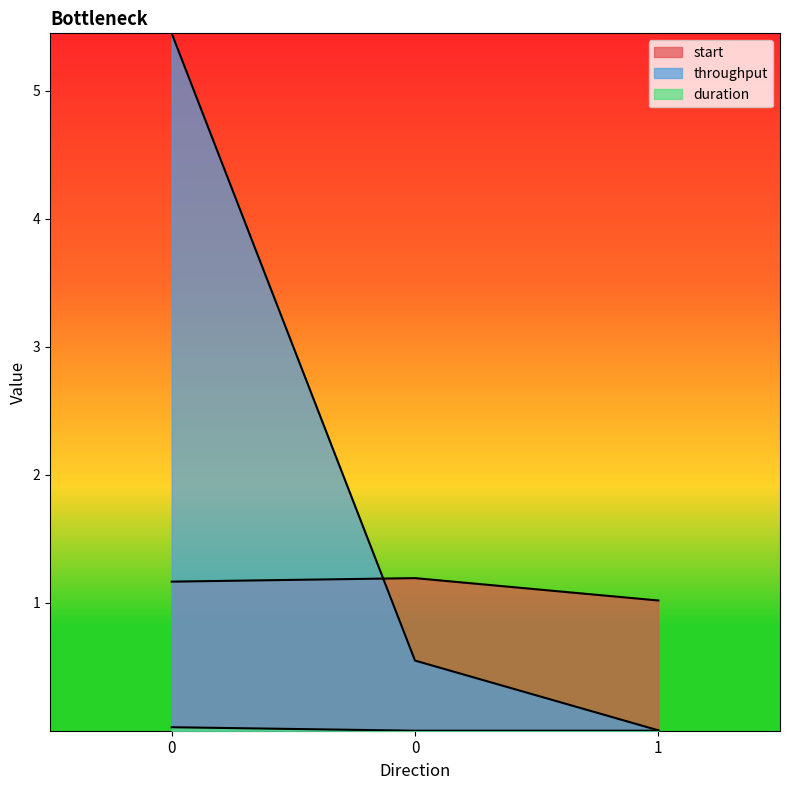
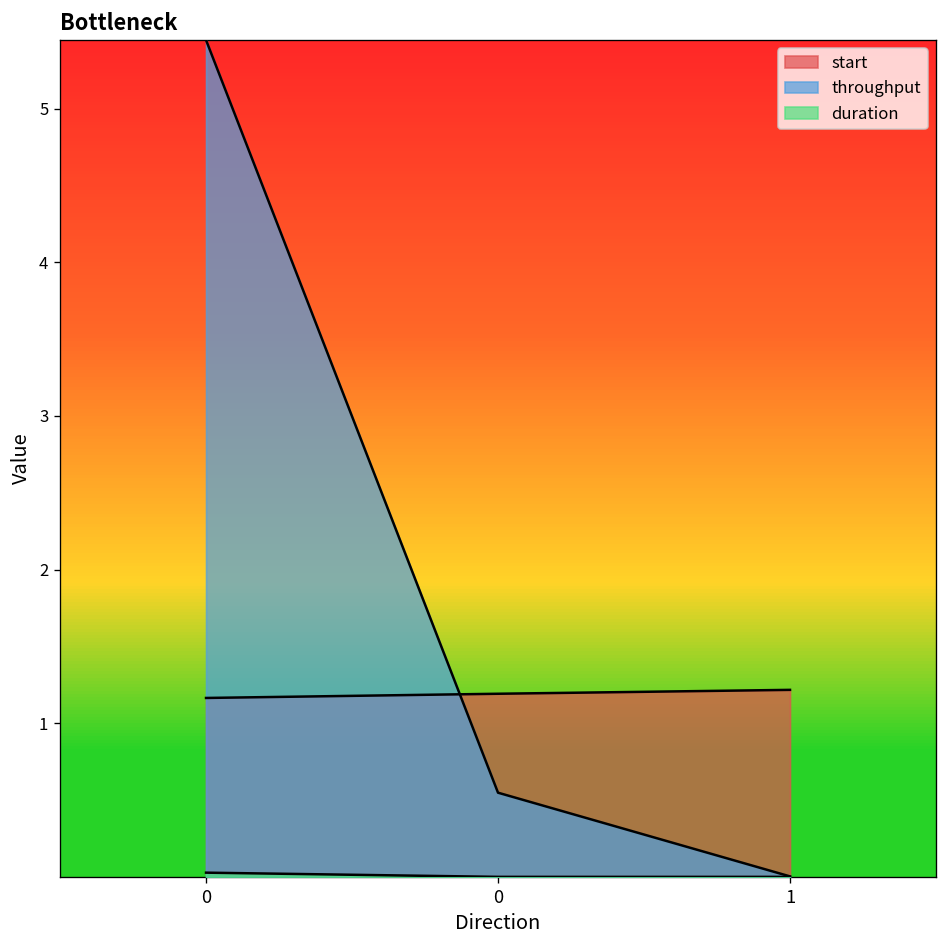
start, 1: 1.02 -> 1.22
